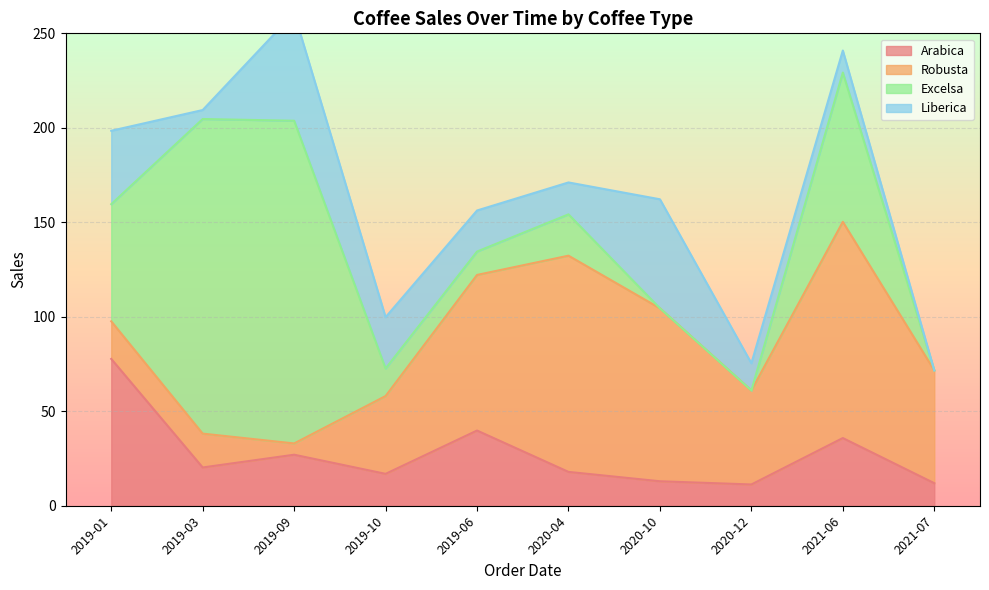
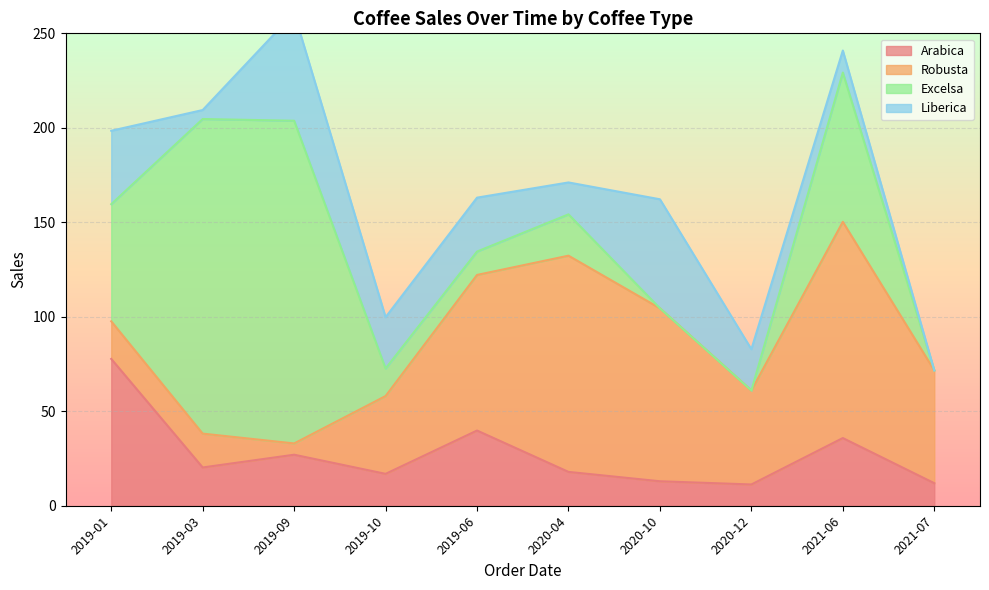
Liberica, 2019-06: 22 -> 29
Liberica, 2020-12: 14 -> 22
